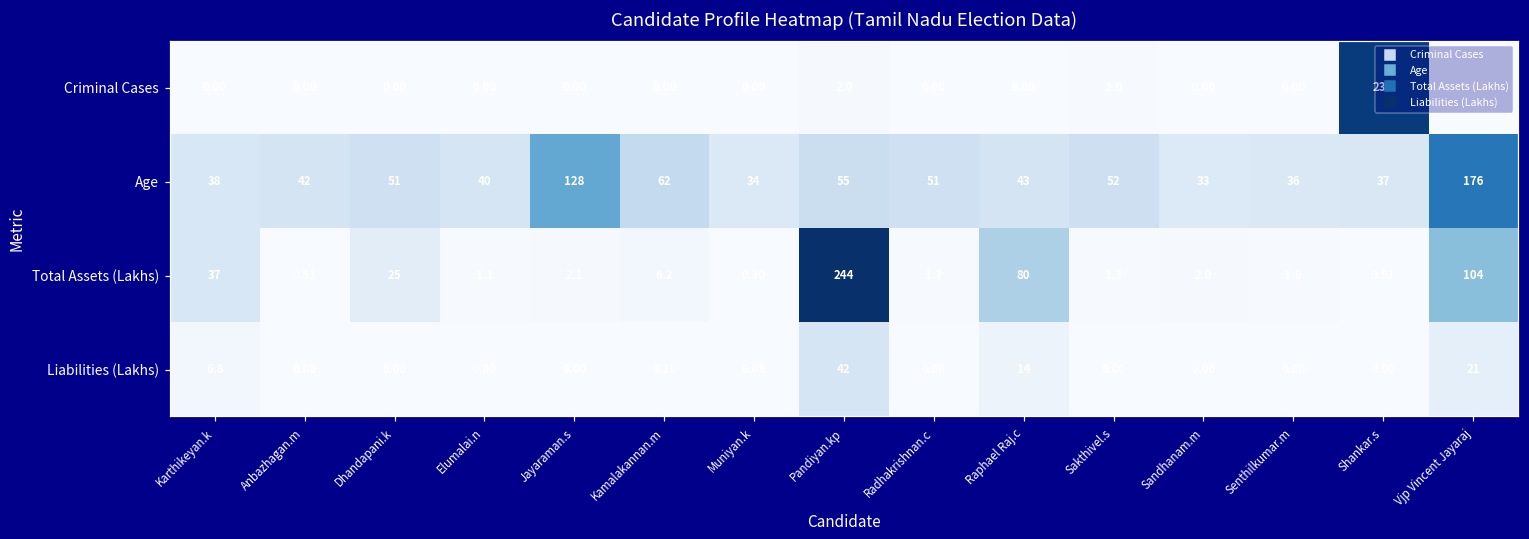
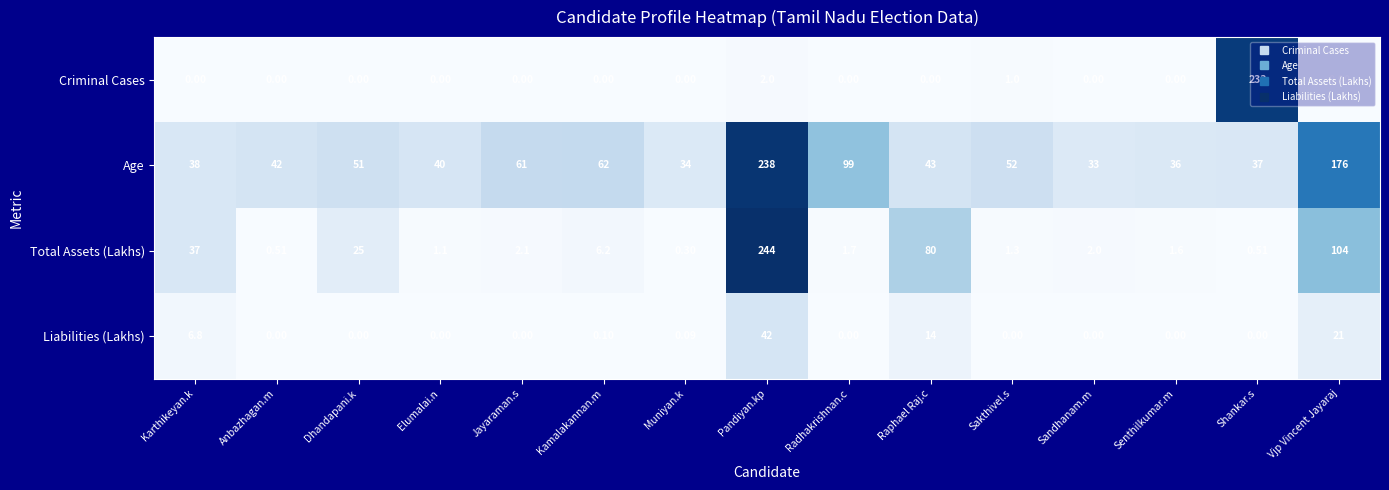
Age, Jayaraman.s: 128 -> 61
Age, Pandiyan.kp: 55 -> 238
Age, Radhakrishnan.c: 51 -> 99
